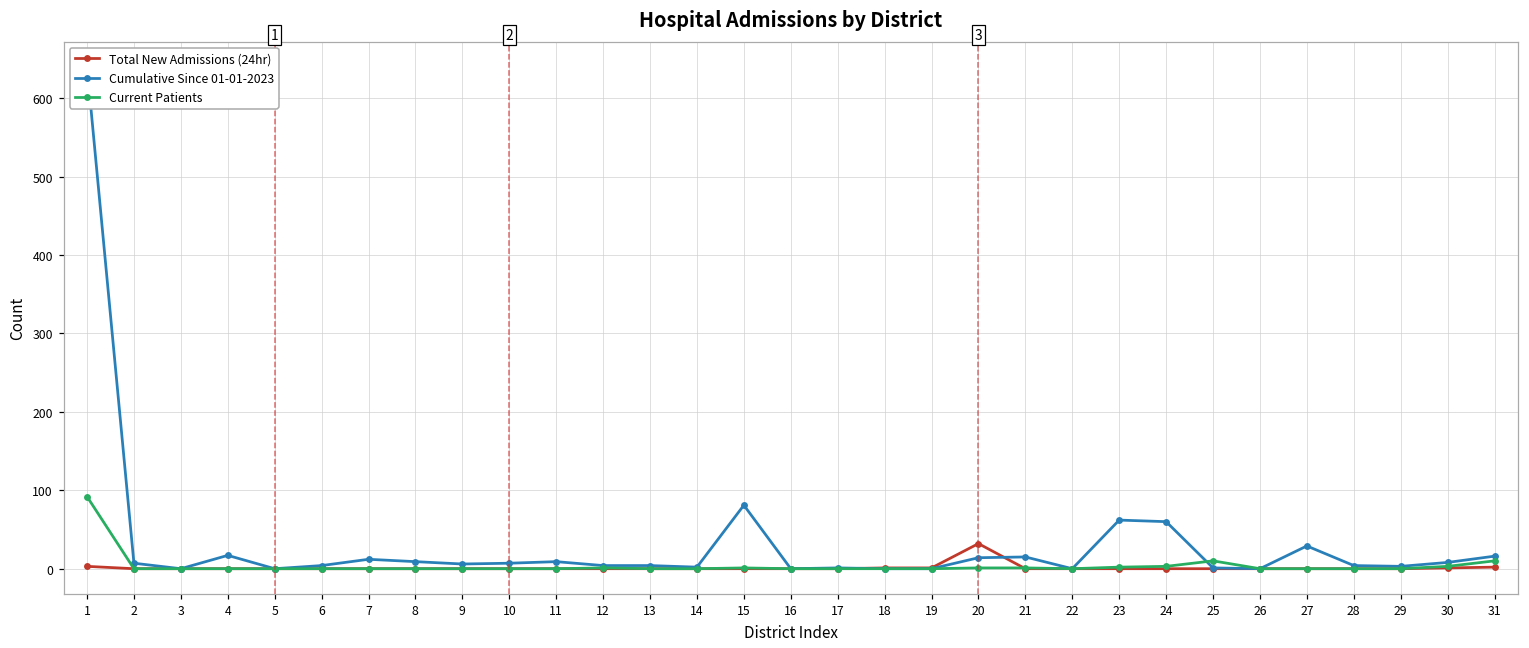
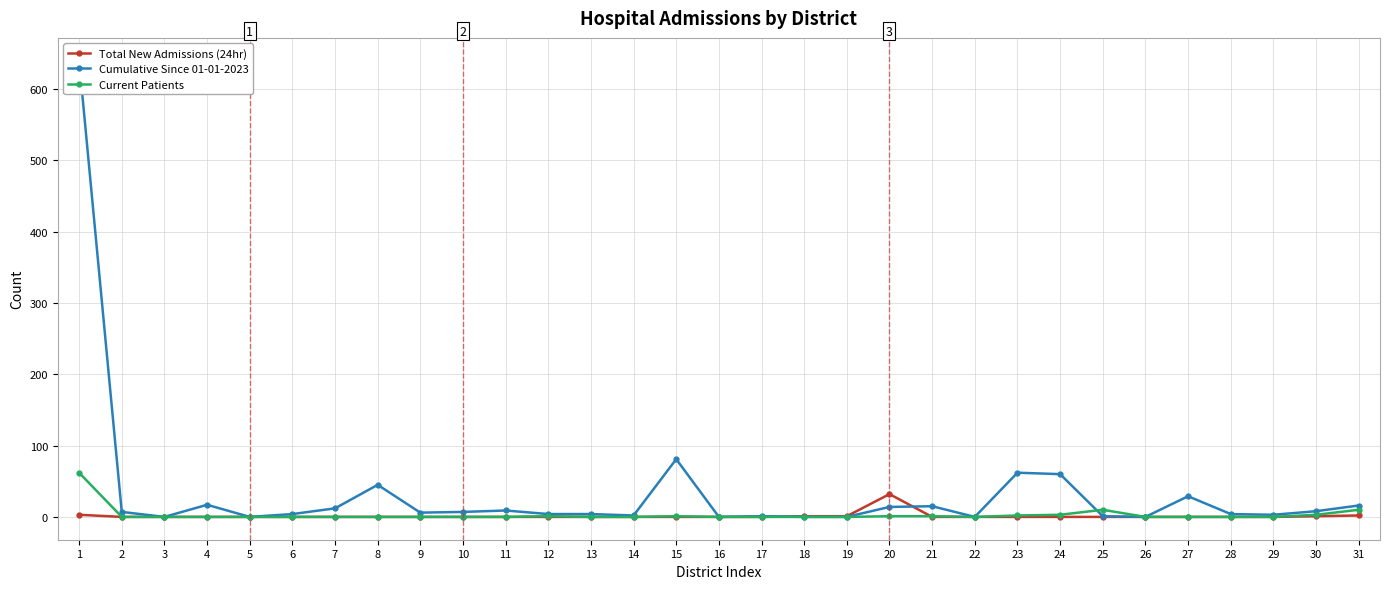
Current Patients, 1: 90 -> 60
Cumulative Since 01-01-2023, 8: 10 -> 50
